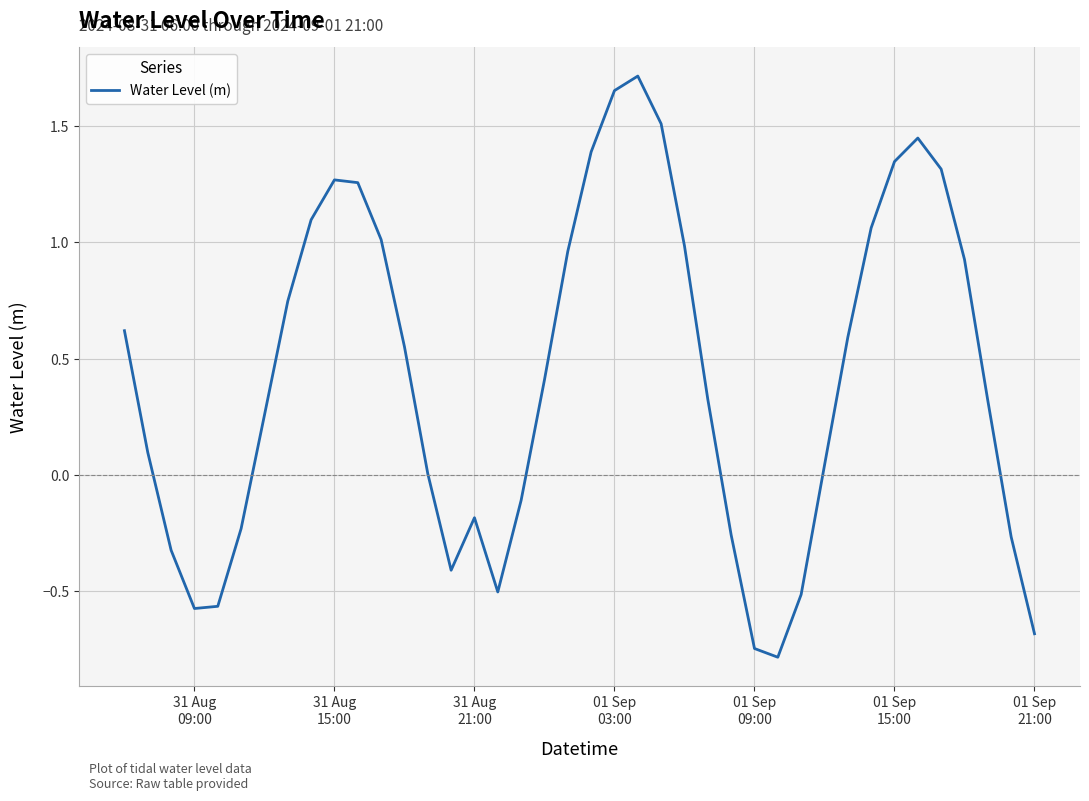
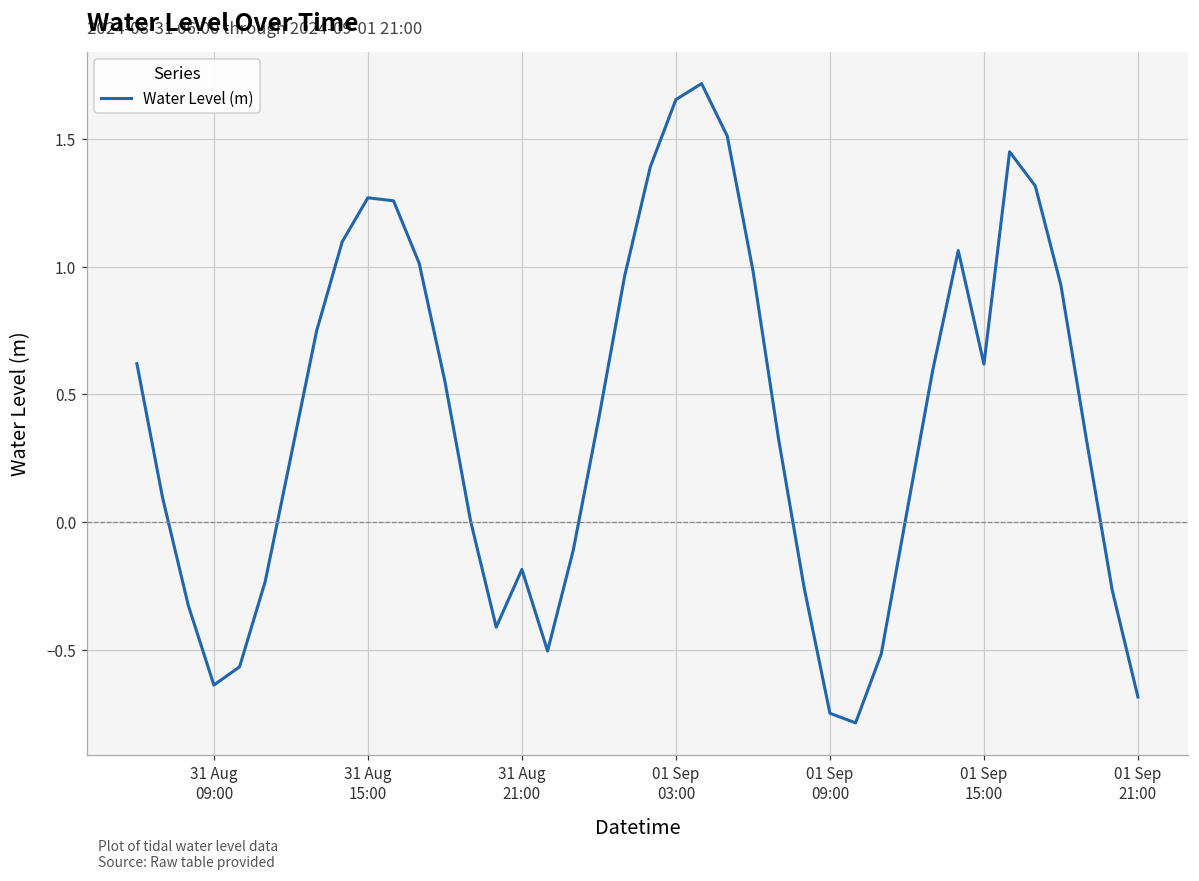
31 Aug 09:00: -0.57 -> -0.64
01 Sep 15:00: 1.35 -> 0.62
